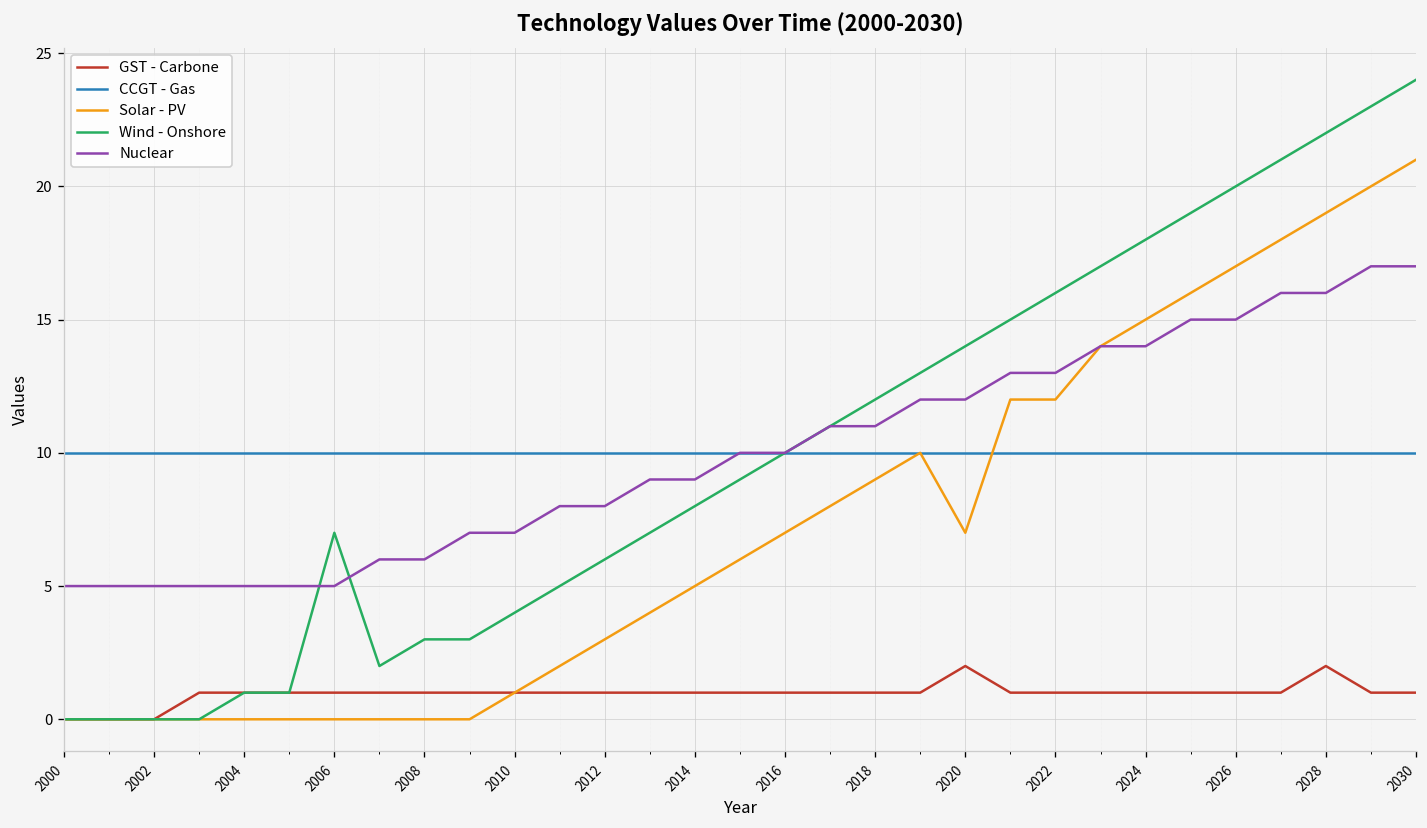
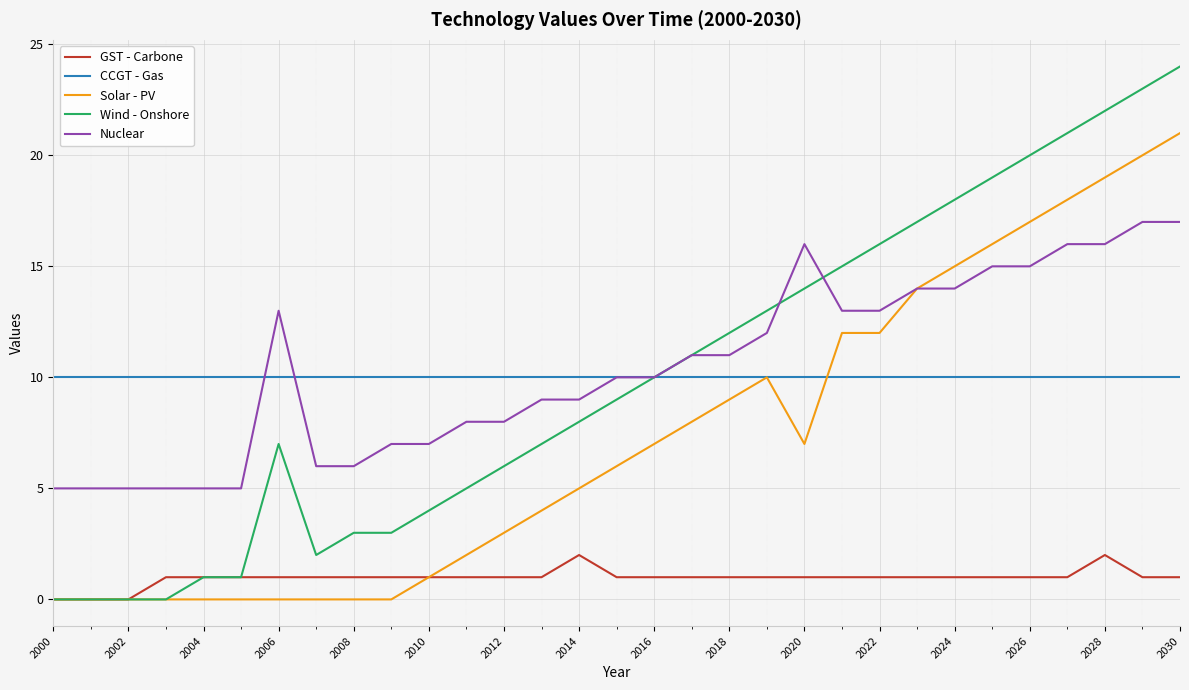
Nuclear, 2006: 5 -> 13
GST - Carbone, 2014: 1 -> 2
GST - Carbone, 2020: 2 -> 1
Nuclear, 2020: 12 -> 16
